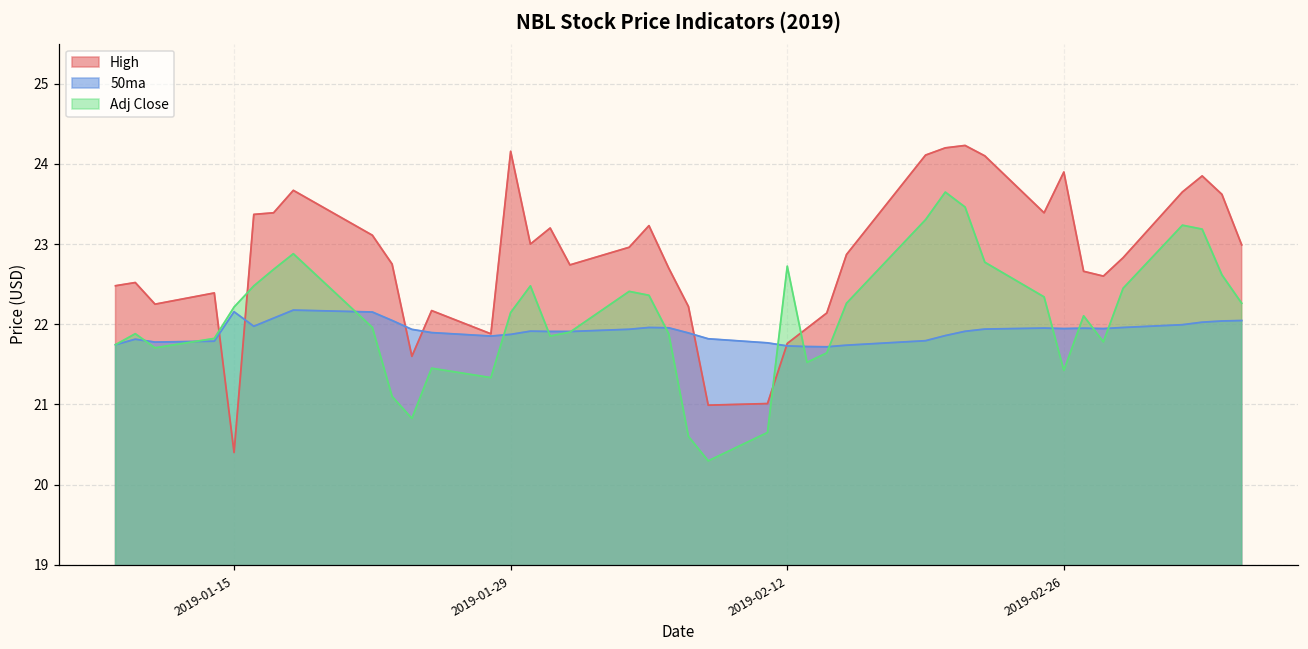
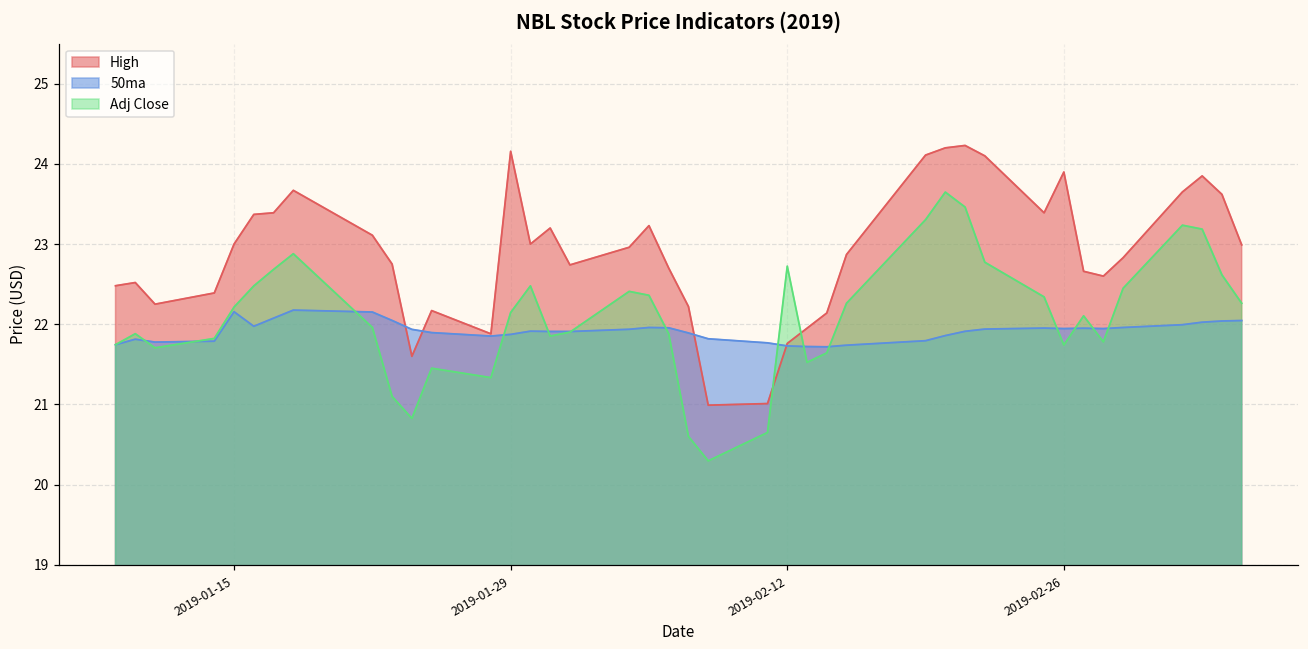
High, 2019-01-15: 20.4 -> 23.0
Adj Close, 2019-02-26: 21.4 -> 21.7
